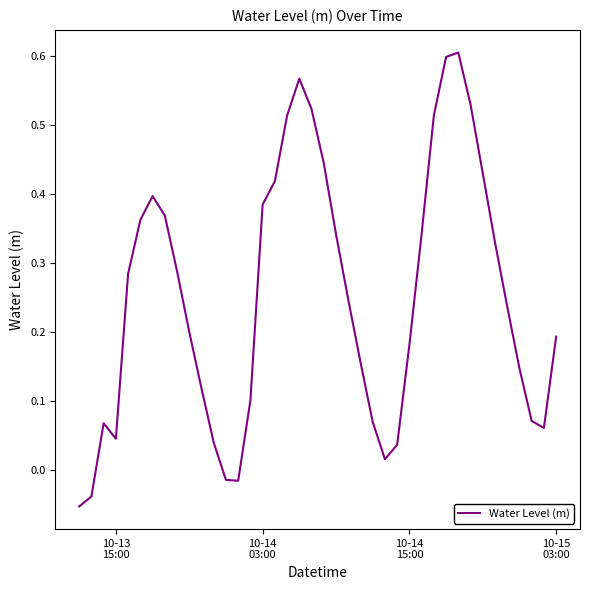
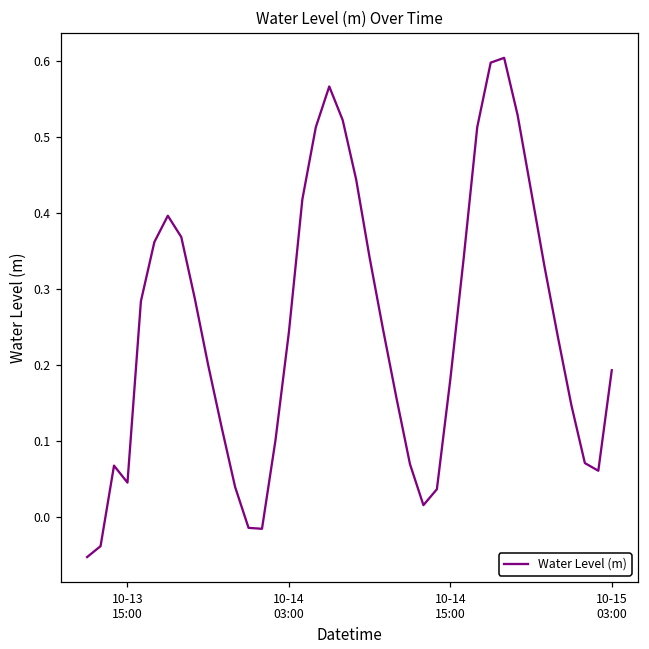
10-14 03:00: 0.38 -> 0.24
